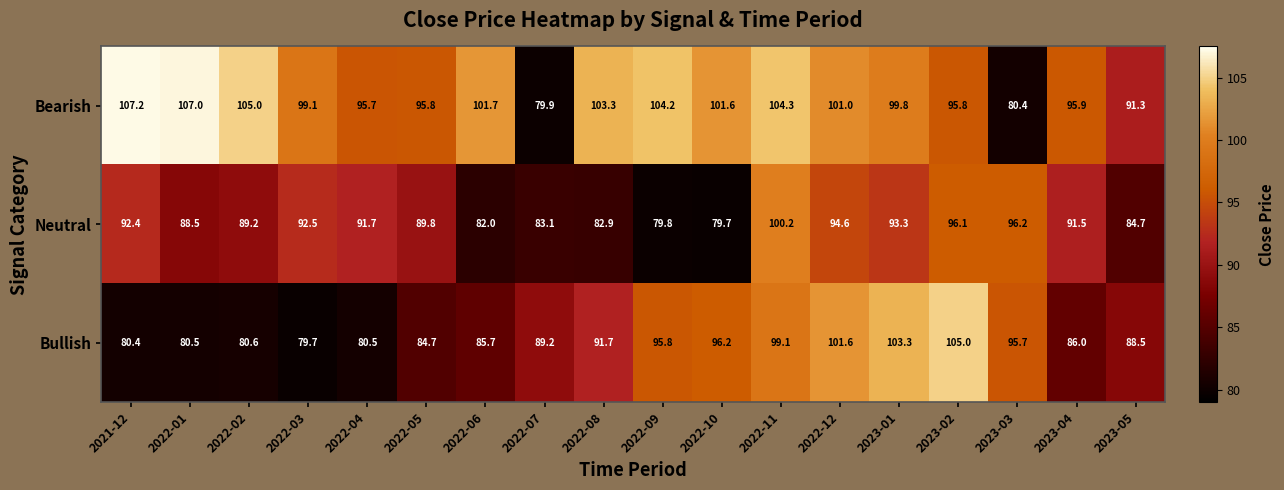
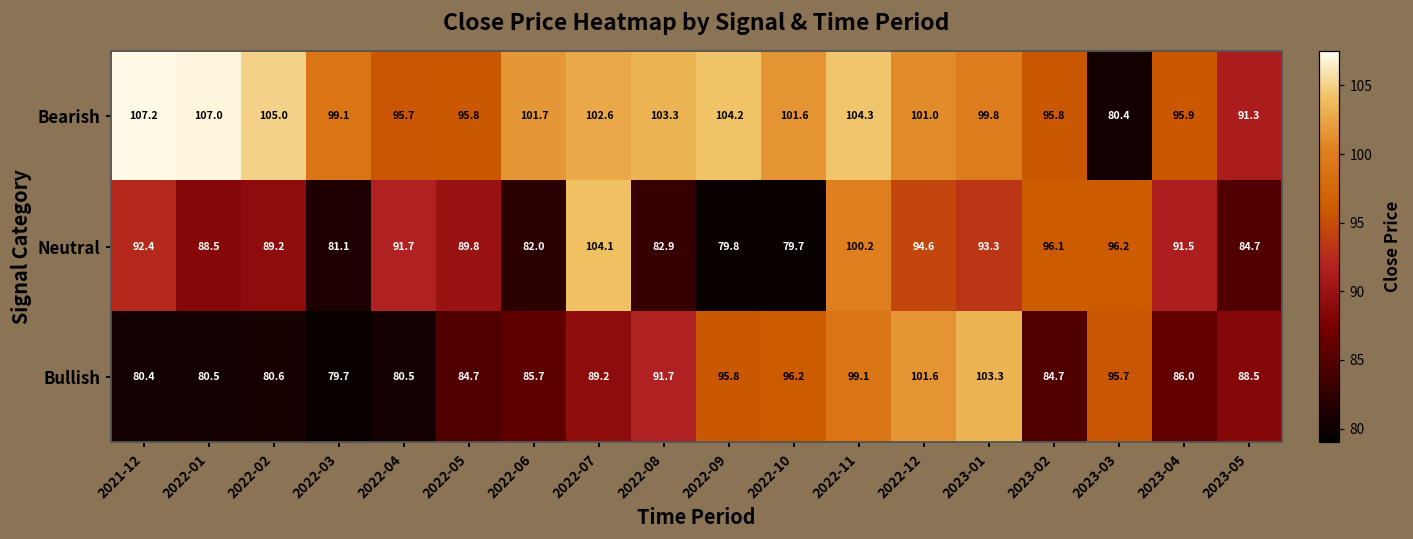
Bearish, 2022-07: 79.9 -> 102.6
Neutral, 2022-03: 92.5 -> 81.1
Neutral, 2022-07: 83.1 -> 104.1
Bullish, 2023-02: 105.0 -> 84.7
